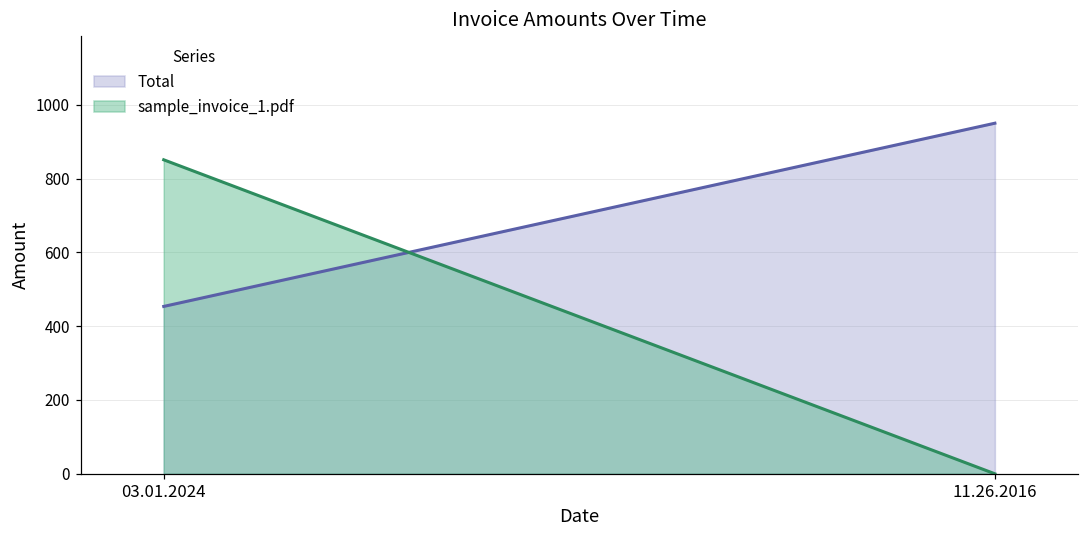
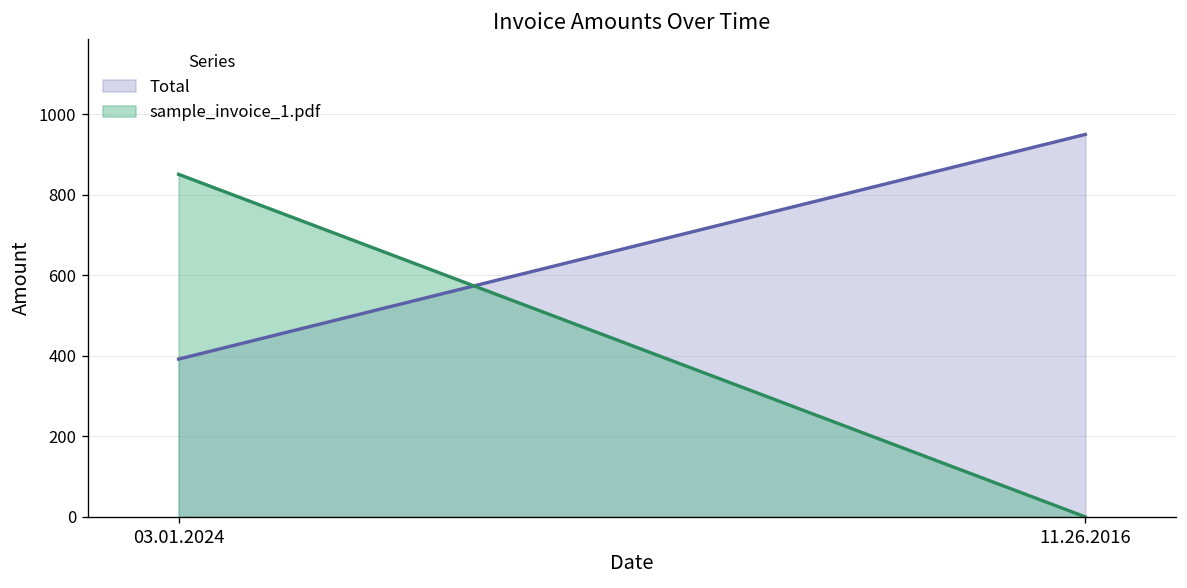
Total, 03.01.2024: 450 -> 390
